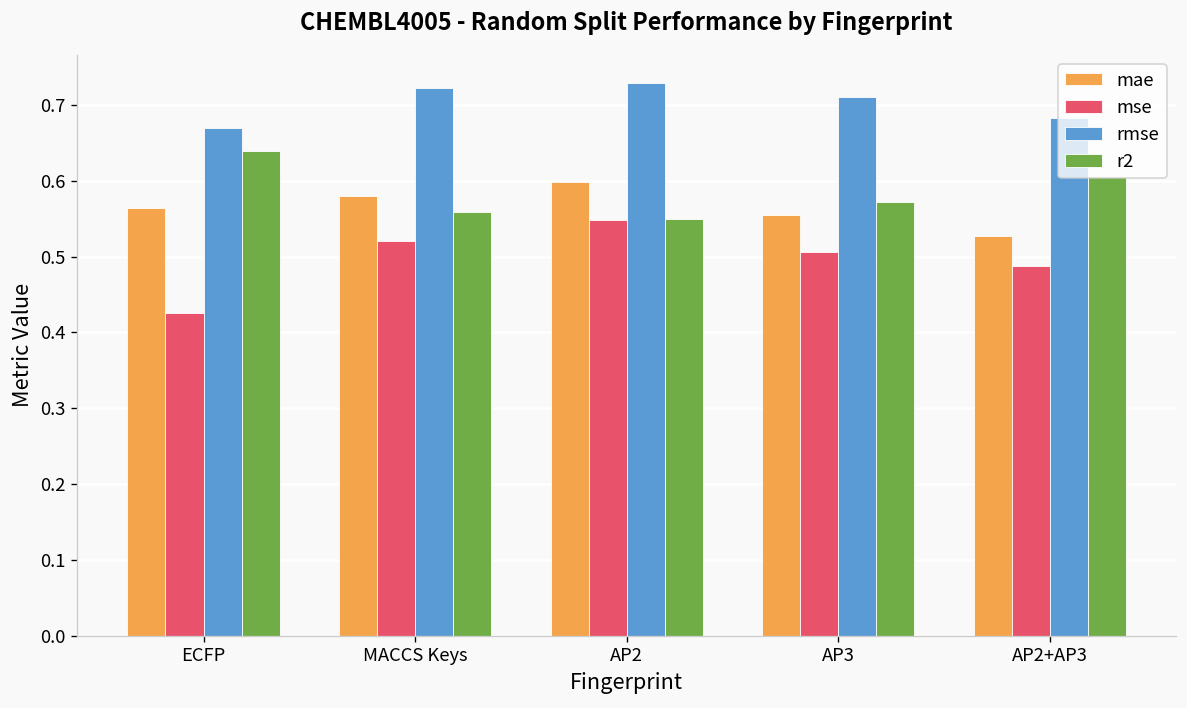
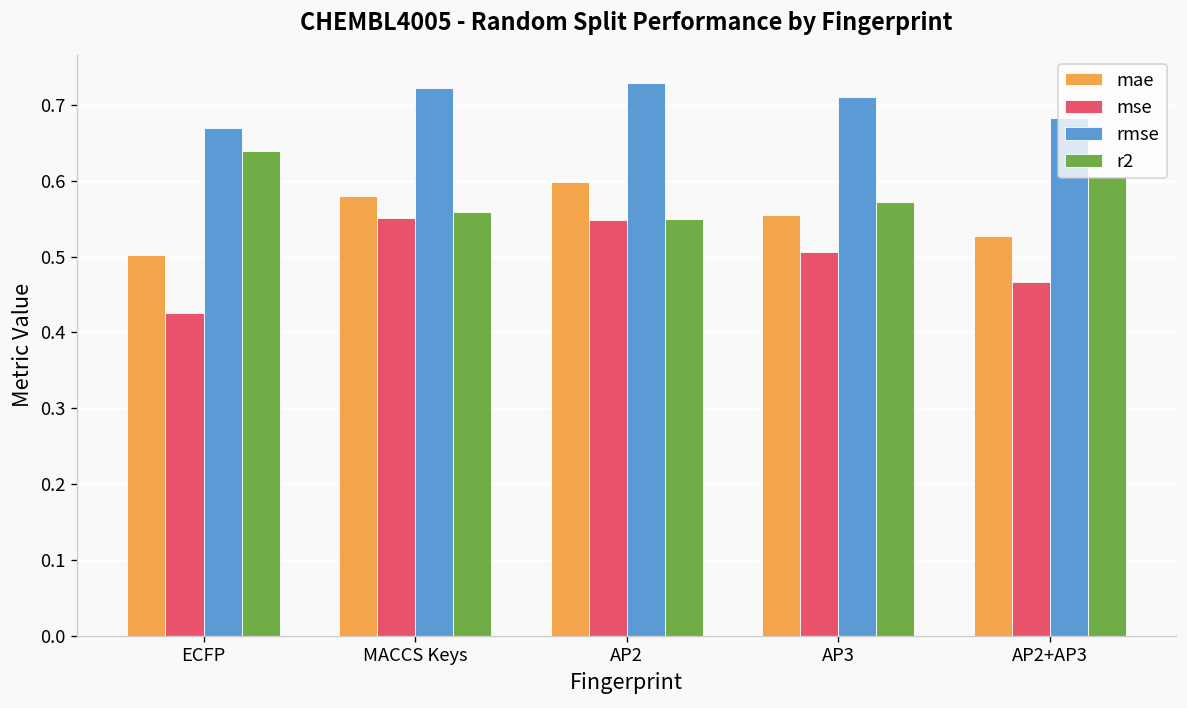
mae, ECFP: 0.56 -> 0.50
mse, MACCS Keys: 0.52 -> 0.55
mse, AP2+AP3: 0.49 -> 0.47
